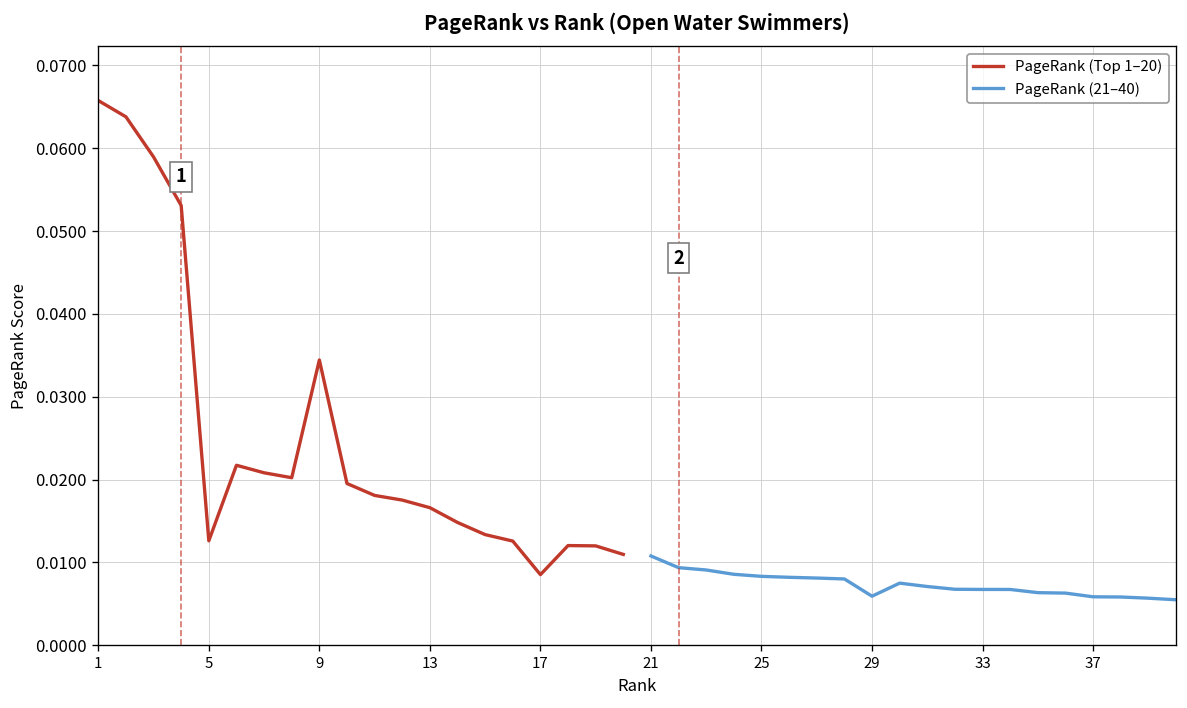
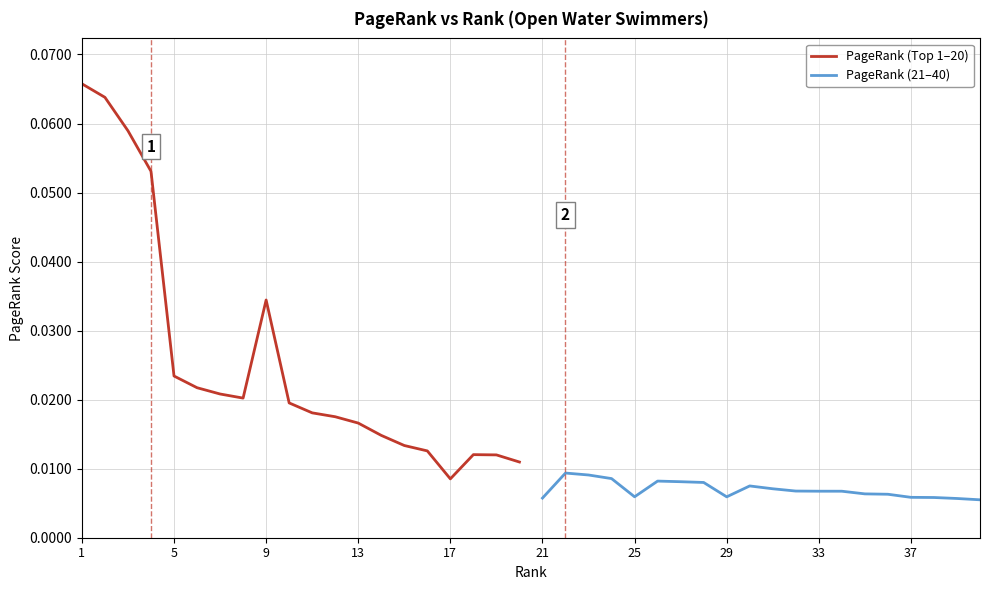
PageRank (Top 1–20), 5: 0.013 -> 0.023
PageRank (21–40), 21: 0.011 -> 0.006
PageRank (21–40), 25: 0.008 -> 0.006
